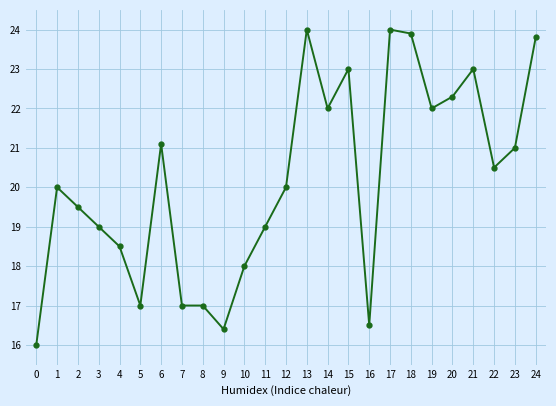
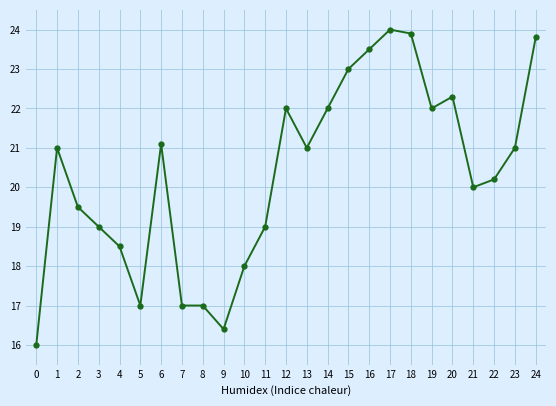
1: 20 -> 21
12: 20 -> 22
13: 24 -> 21
16: 16.5 -> 23.5
21: 23 -> 20
22: 20.5 -> 20.2
